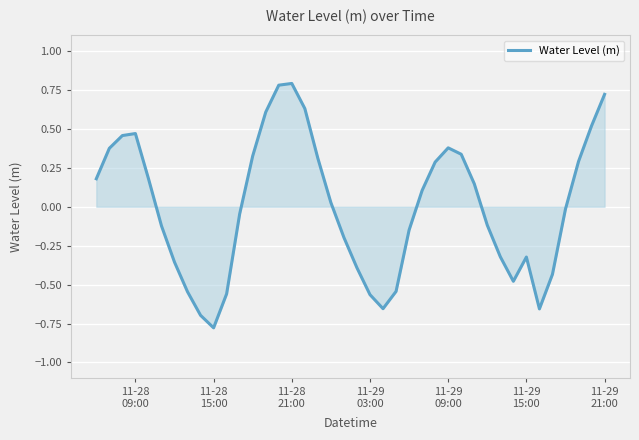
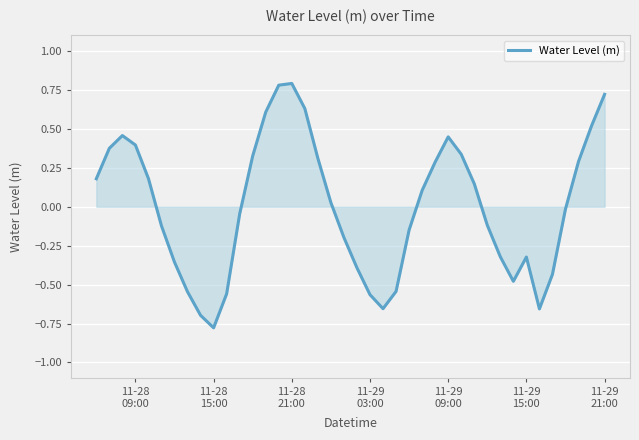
Water Level (m), 11-28 09:00: 0.47 -> 0.40
Water Level (m), 11-29 09:00: 0.38 -> 0.45
